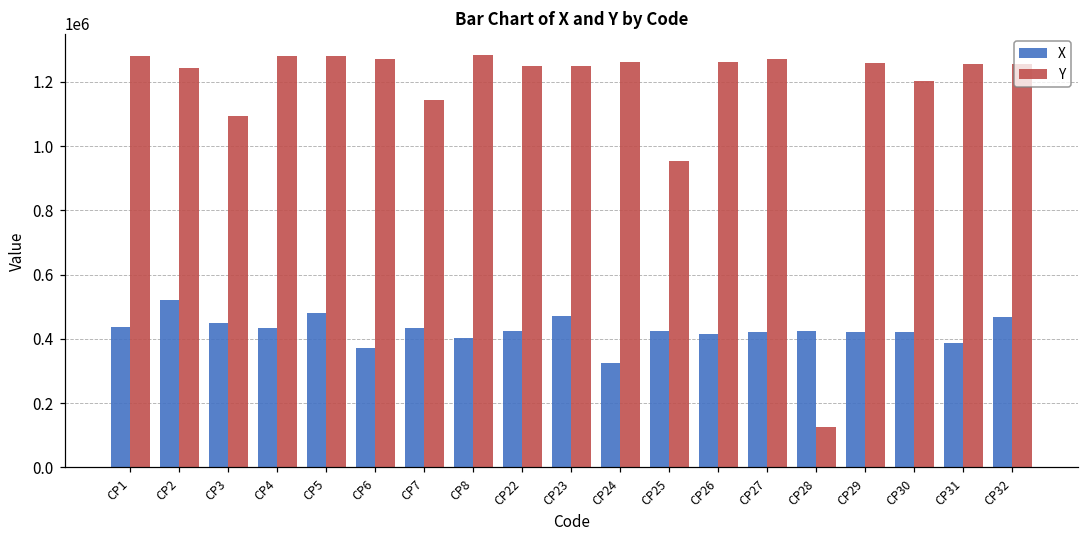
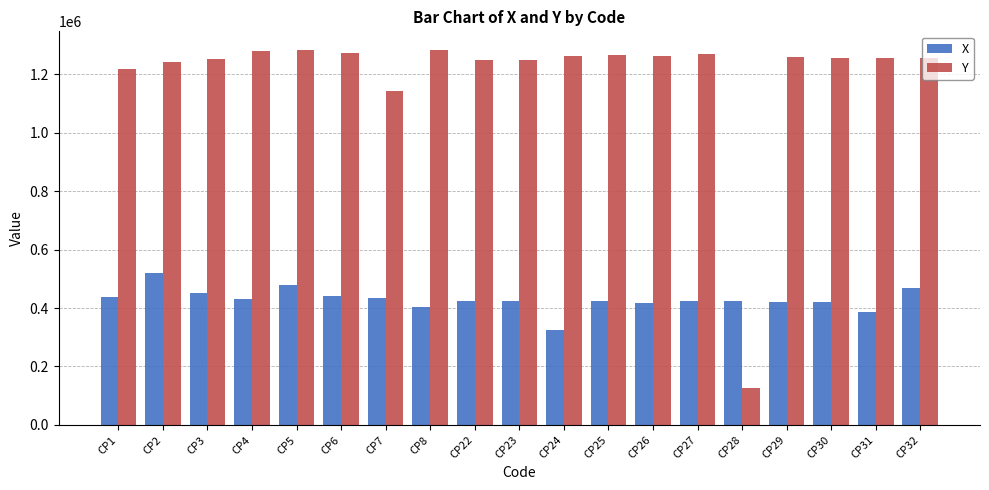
Y, CP1: 1280000 -> 1220000
Y, CP3: 1090000 -> 1250000
X, CP6: 370000 -> 440000
X, CP23: 470000 -> 430000
Y, CP25: 950000 -> 1270000
Y, CP30: 1200000 -> 1260000
